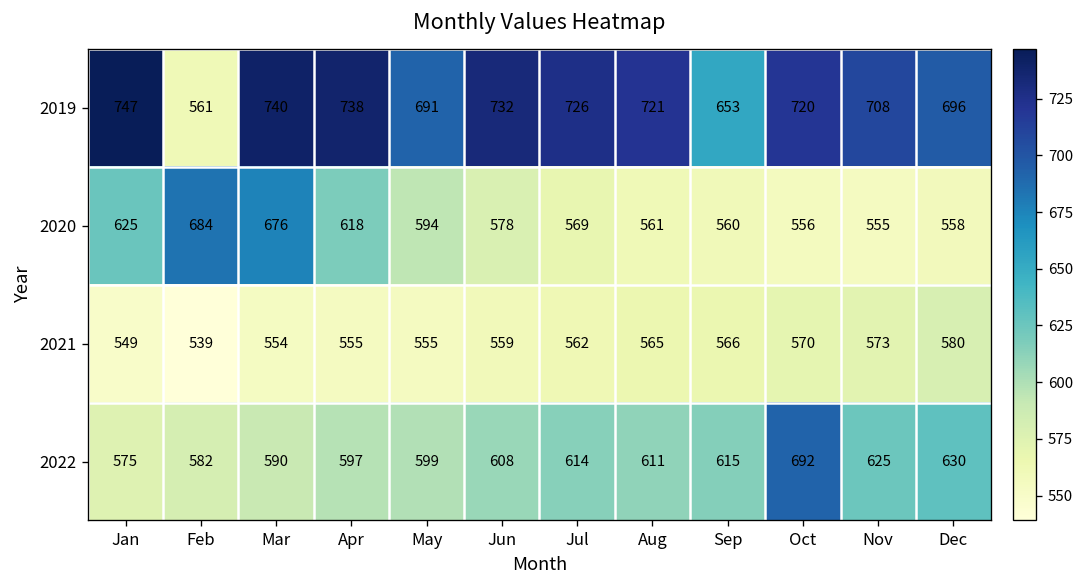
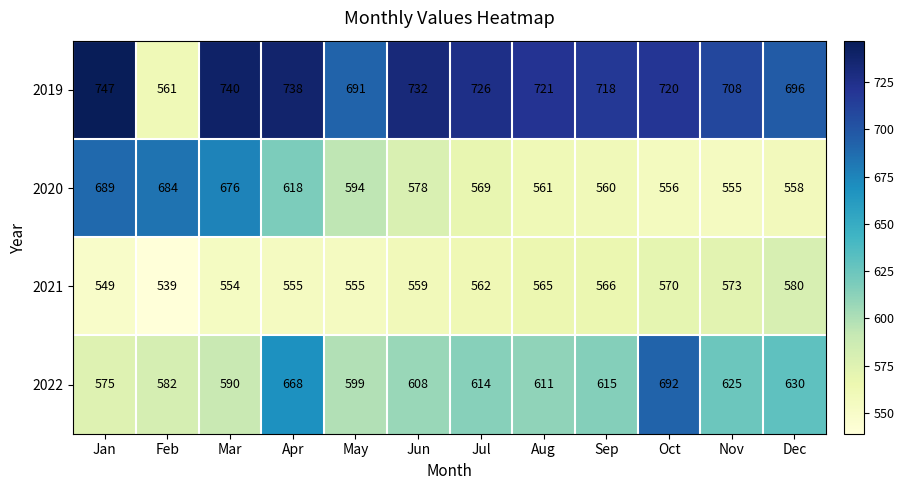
2019, Sep: 653 -> 718
2020, Jan: 625 -> 689
2022, Apr: 597 -> 668
